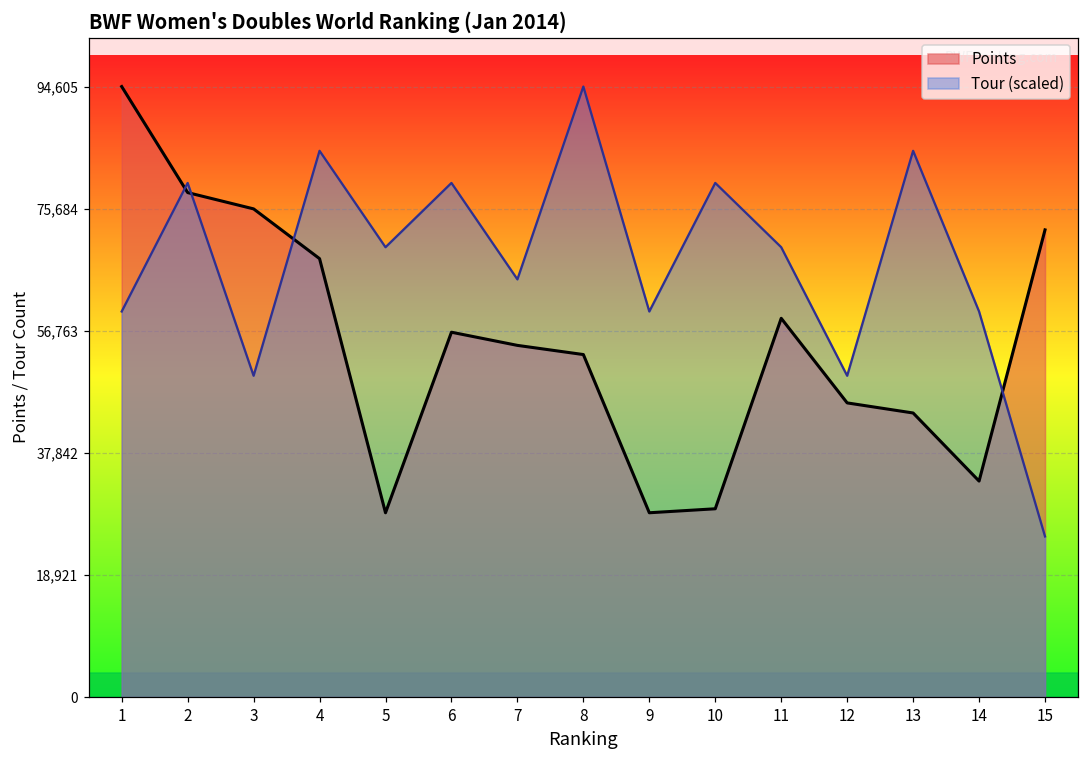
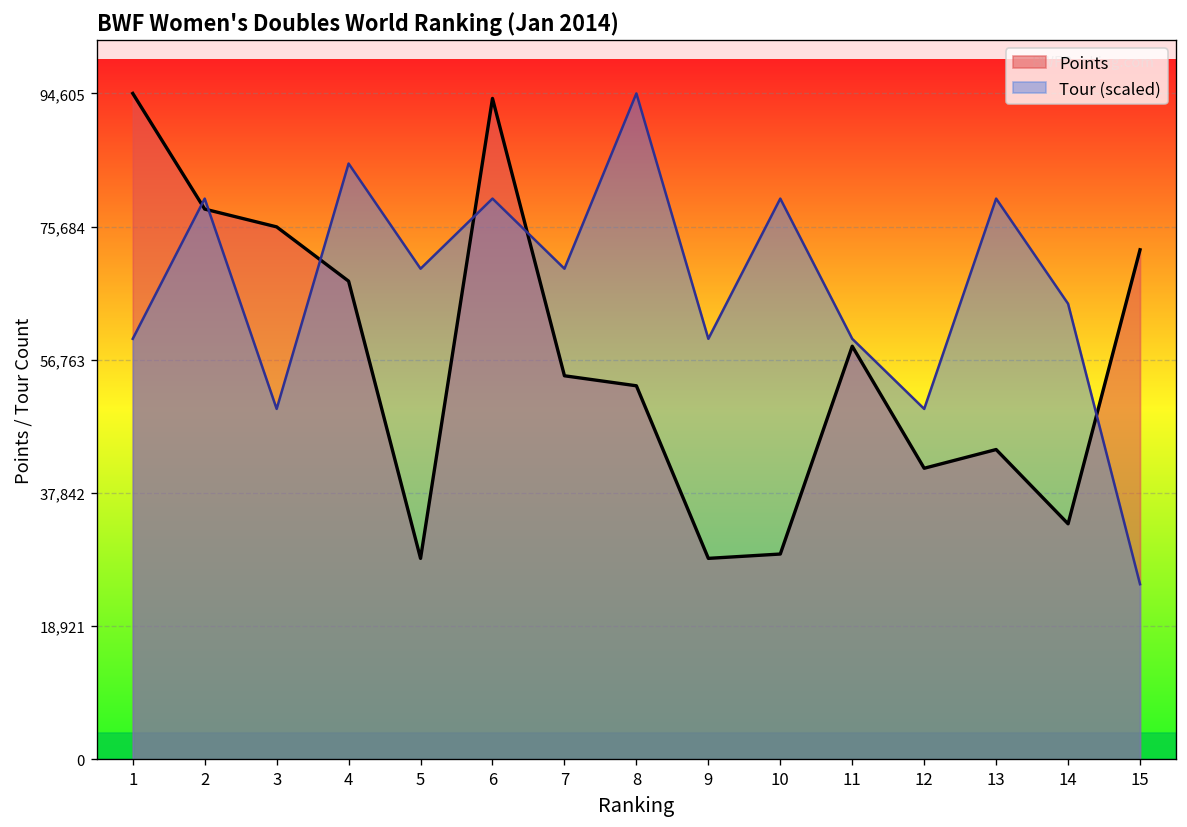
Points, 6: 57,000 -> 94,000
Tour (scaled), 7: 65,000 -> 70,000
Tour (scaled), 11: 70,000 -> 60,000
Points, 12: 46,000 -> 41,000
Tour (scaled), 13: 85,000 -> 80,000
Tour (scaled), 14: 60,000 -> 65,000
